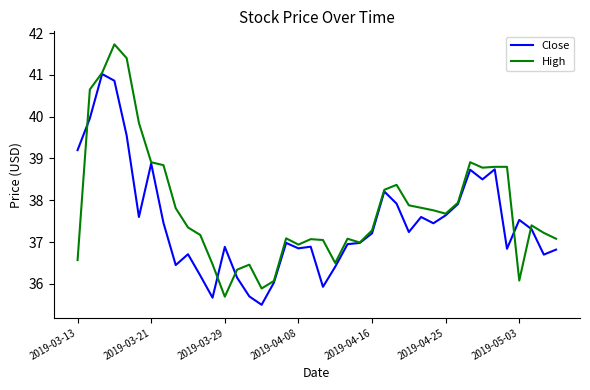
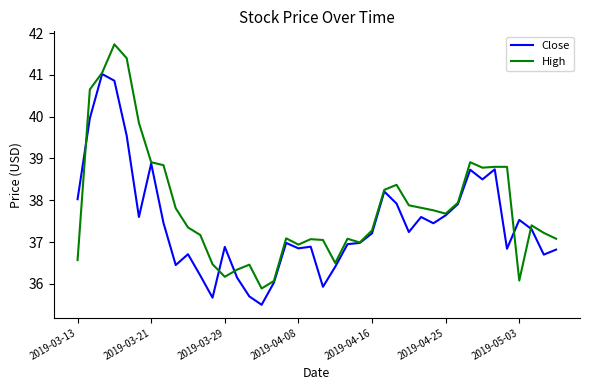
Close, 2019-03-13: 39.2 -> 38.0
High, 2019-03-29: 35.7 -> 36.2
